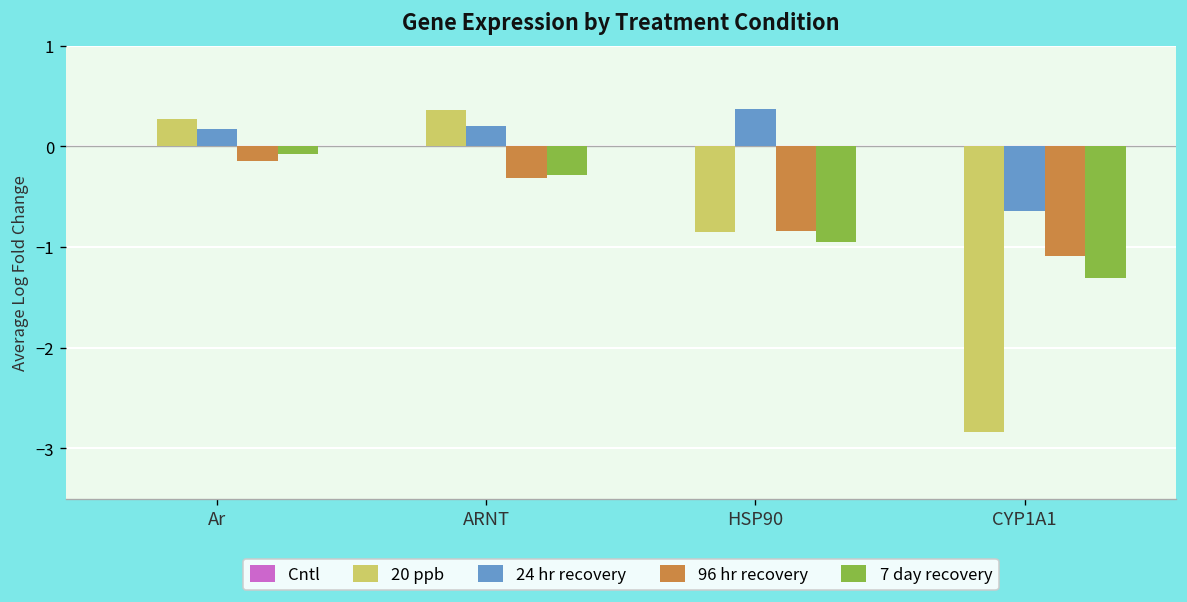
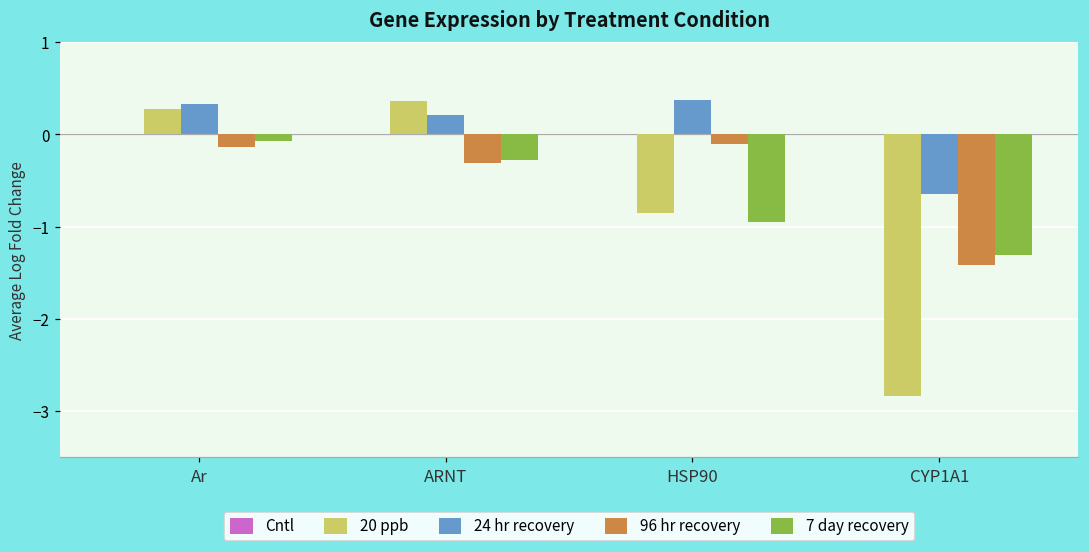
24 hr recovery, Ar: 0.2 -> 0.3
96 hr recovery, HSP90: -0.8 -> -0.1
96 hr recovery, CYP1A1: -1.1 -> -1.4
